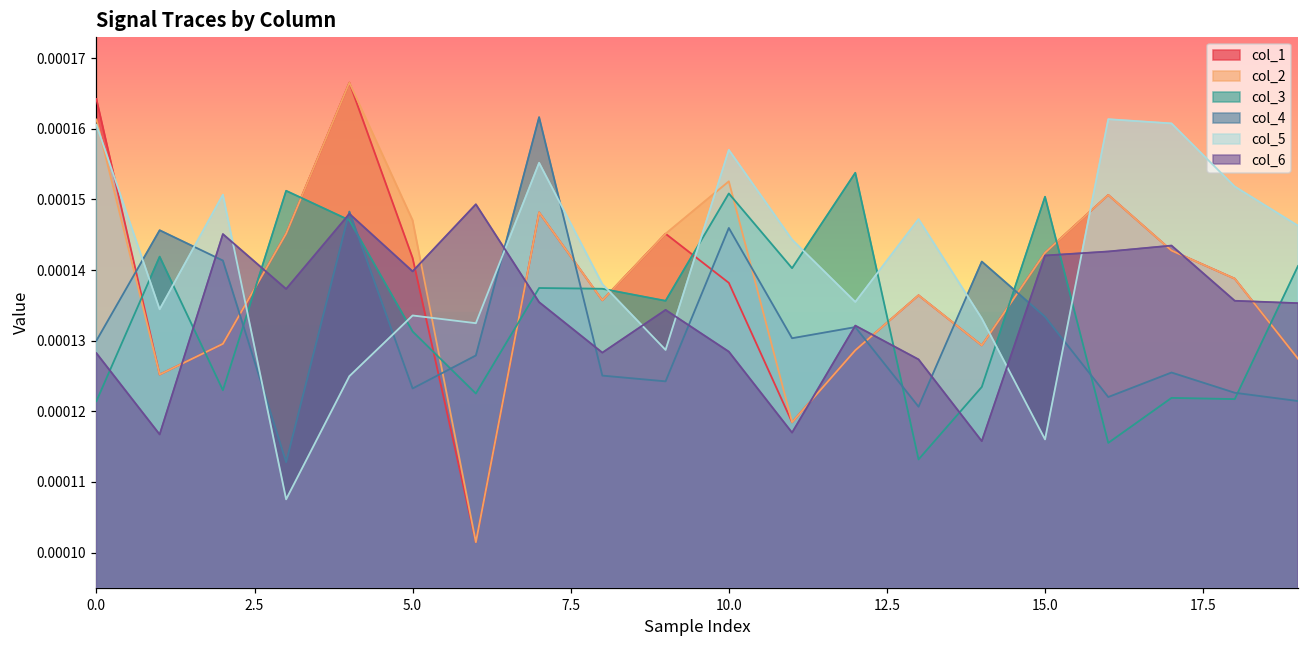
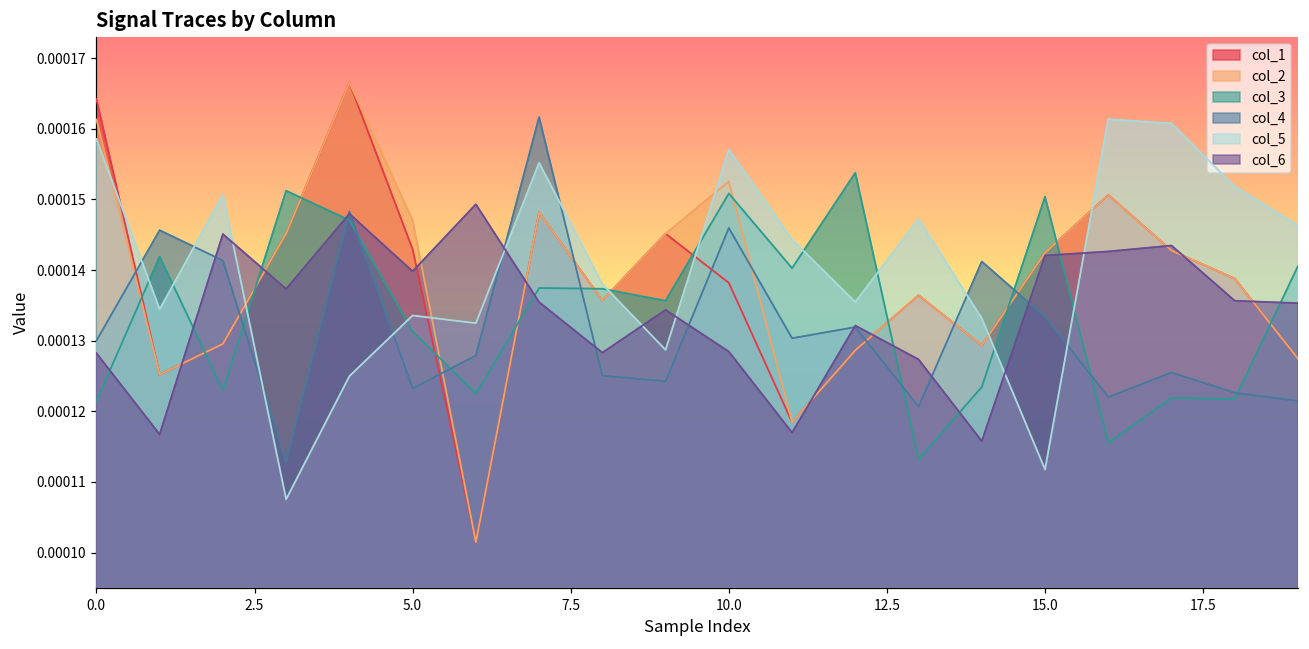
col_5, 0.0: 0.000161 -> 0.000159
col_1, 5.0: 0.000142 -> 0.000143
col_5, 15.0: 0.000116 -> 0.000112
